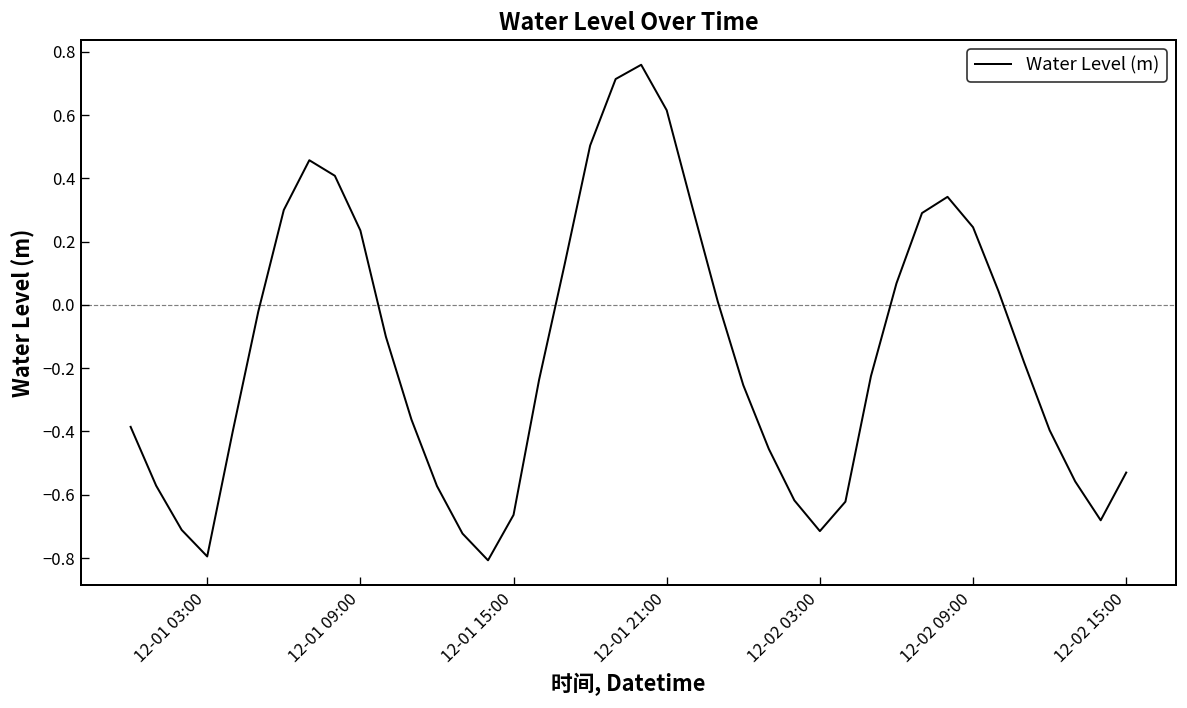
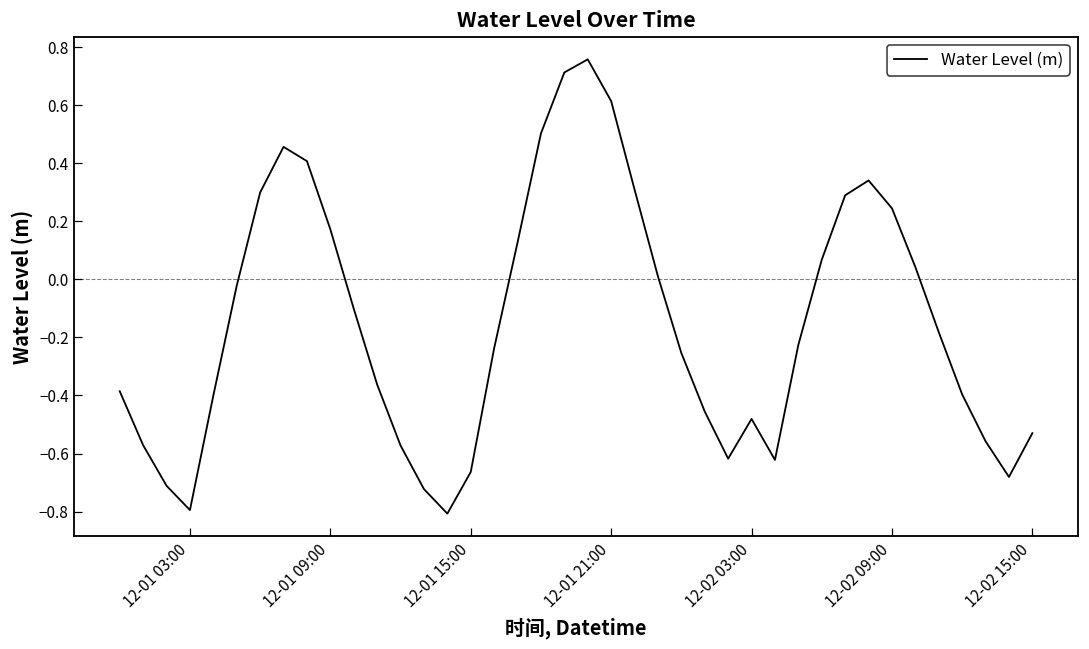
12-01 09:00: 0.24 -> 0.17
12-02 03:00: -0.71 -> -0.48
